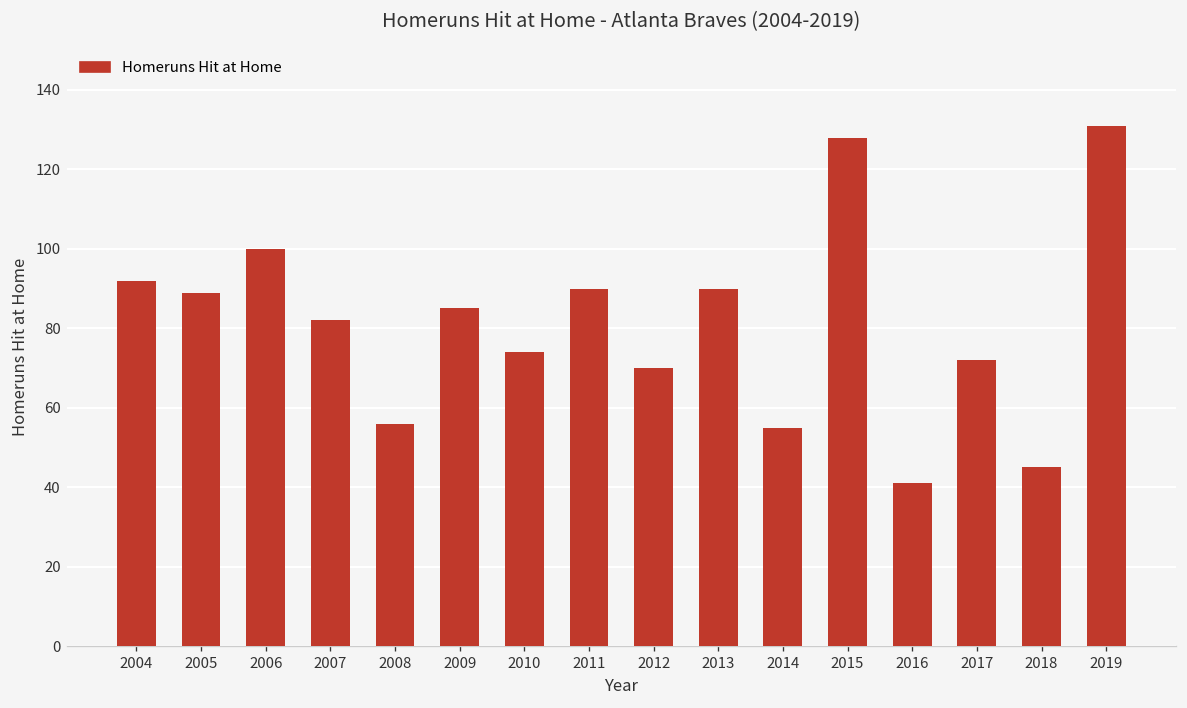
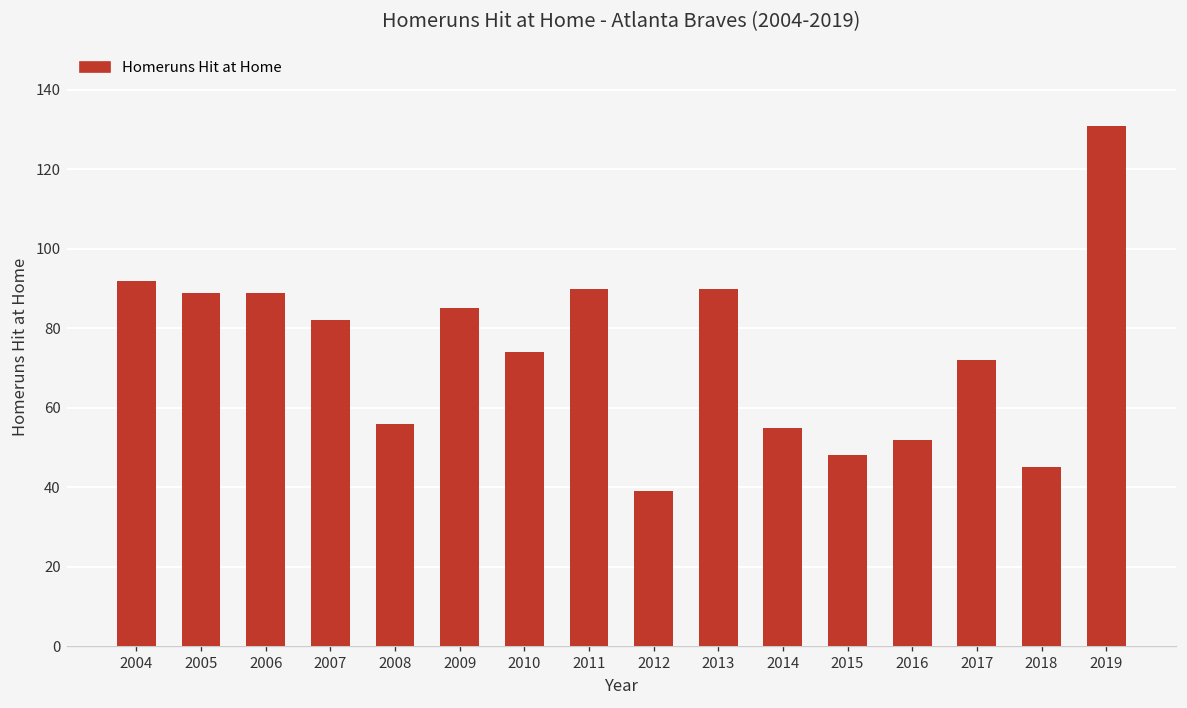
2006: 100 -> 89
2012: 70 -> 39
2015: 128 -> 48
2016: 41 -> 52
